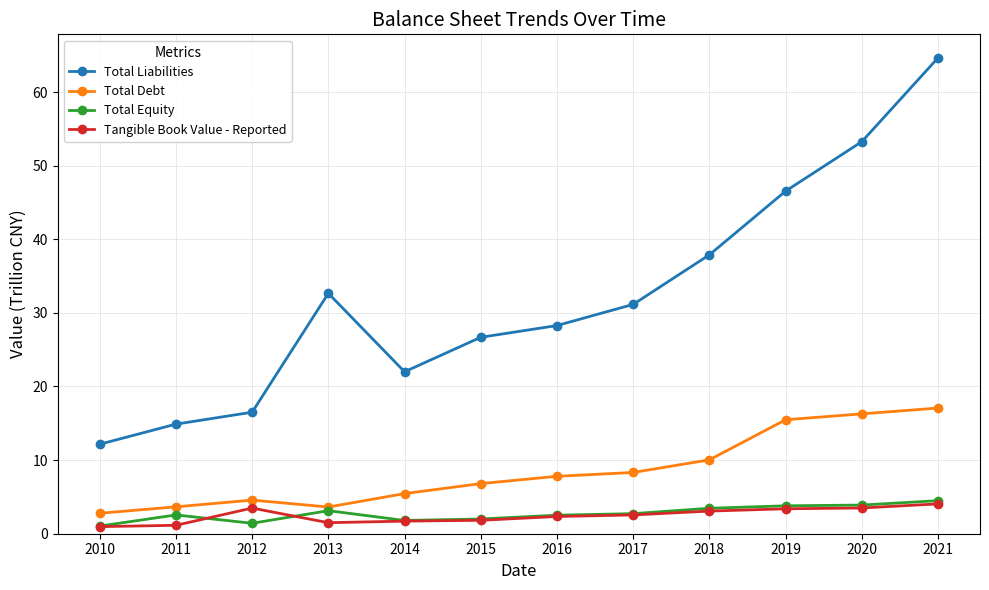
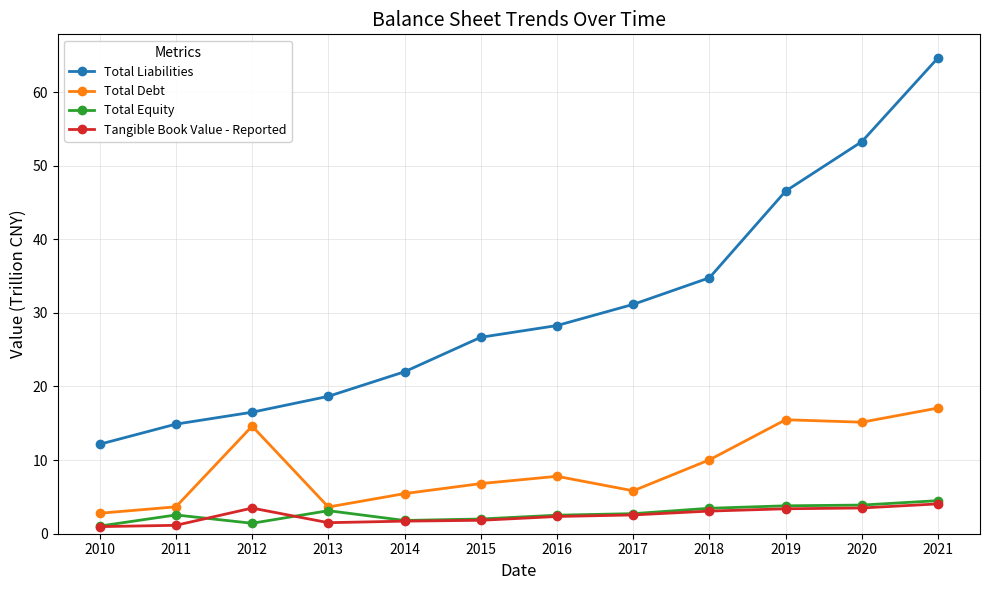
Total Debt, 2012: 5 -> 15
Total Liabilities, 2013: 33 -> 19
Total Debt, 2017: 8 -> 6
Total Liabilities, 2018: 38 -> 35
Total Debt, 2020: 16 -> 15
